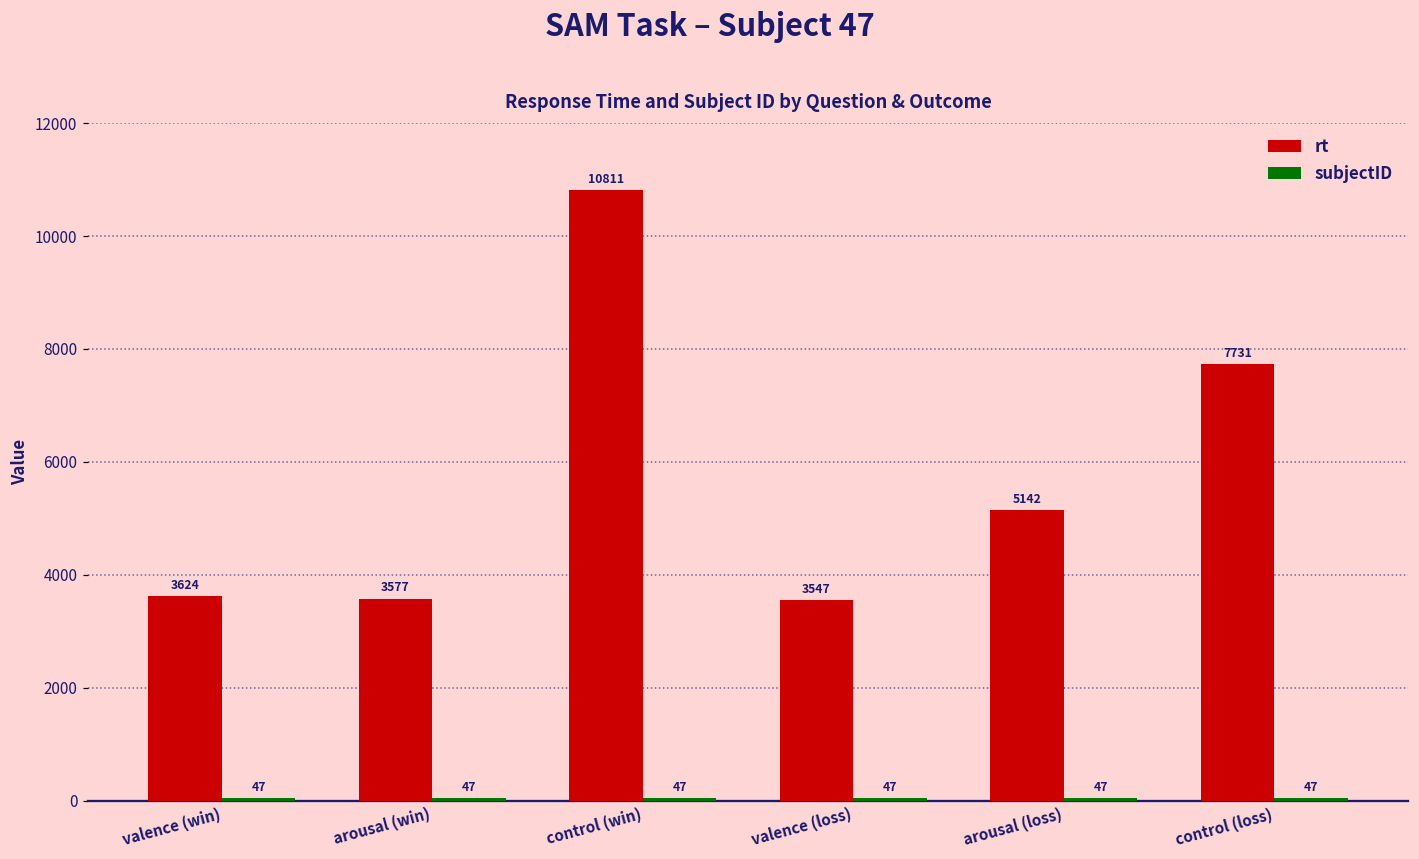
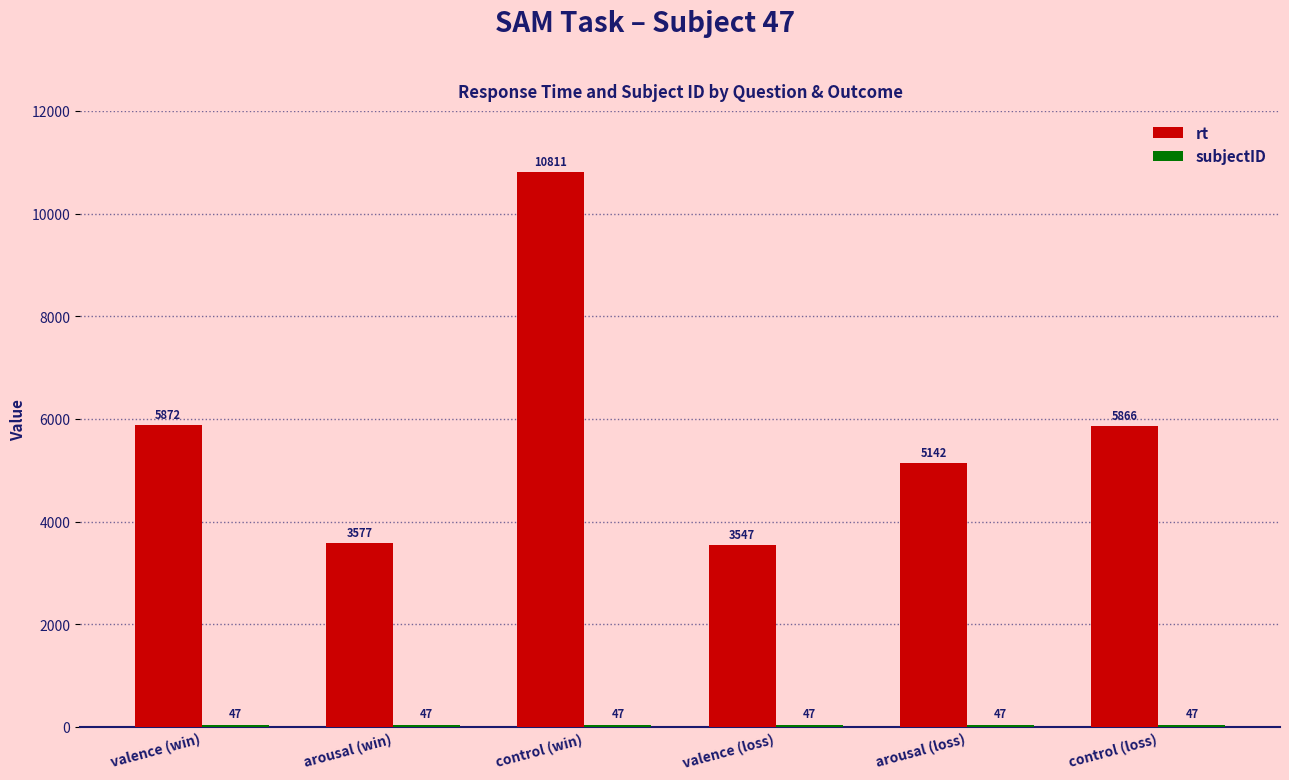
rt, valence (win): 3624 -> 5872
rt, control (loss): 7731 -> 5866
